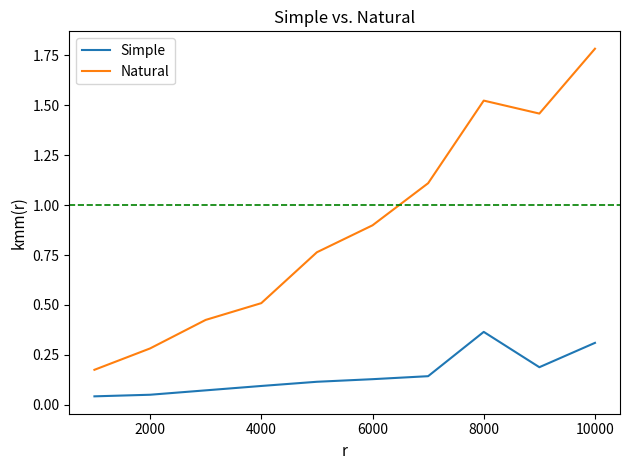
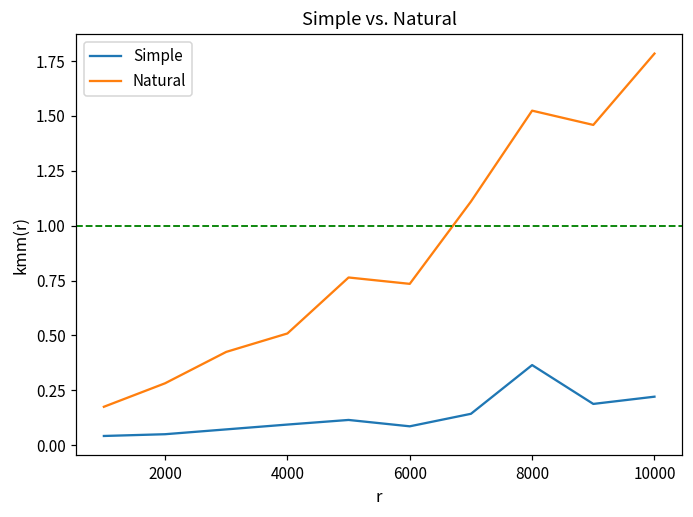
Simple, 6000: 0.13 -> 0.09
Natural, 6000: 0.90 -> 0.74
Simple, 10000: 0.31 -> 0.22
